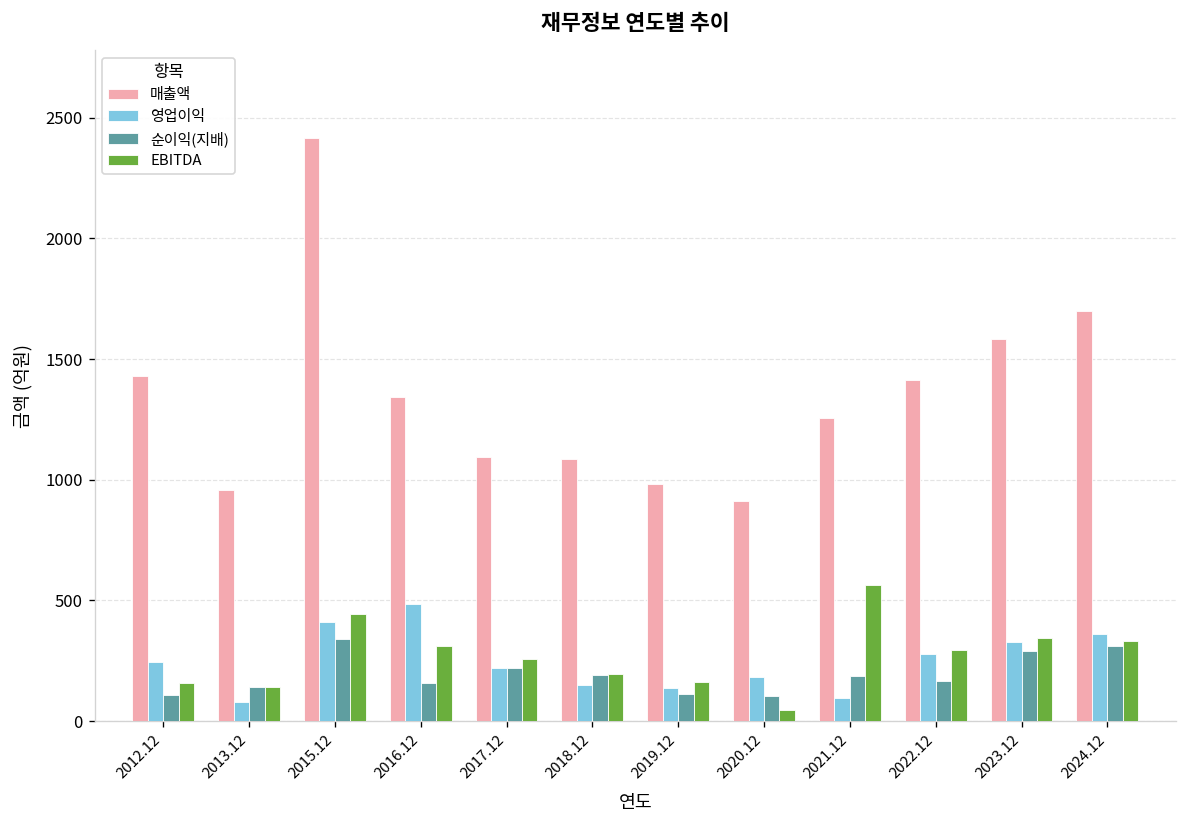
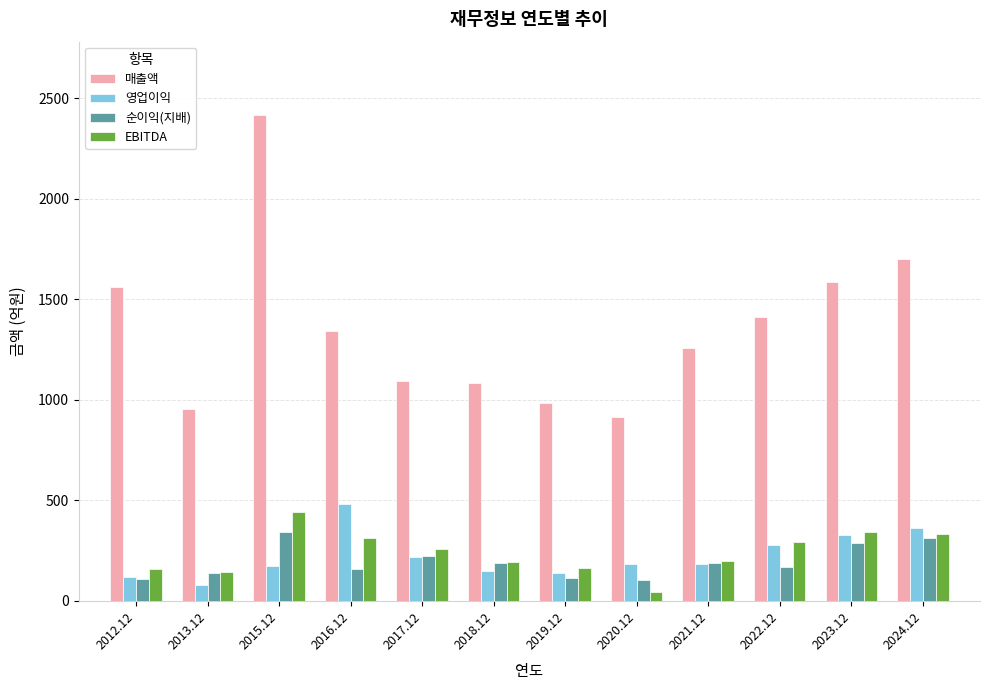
매출액, 2012.12: 1430 -> 1560
영업이익, 2012.12: 240 -> 120
영업이익, 2015.12: 410 -> 180
영업이익, 2021.12: 100 -> 180
EBITDA, 2021.12: 560 -> 200
